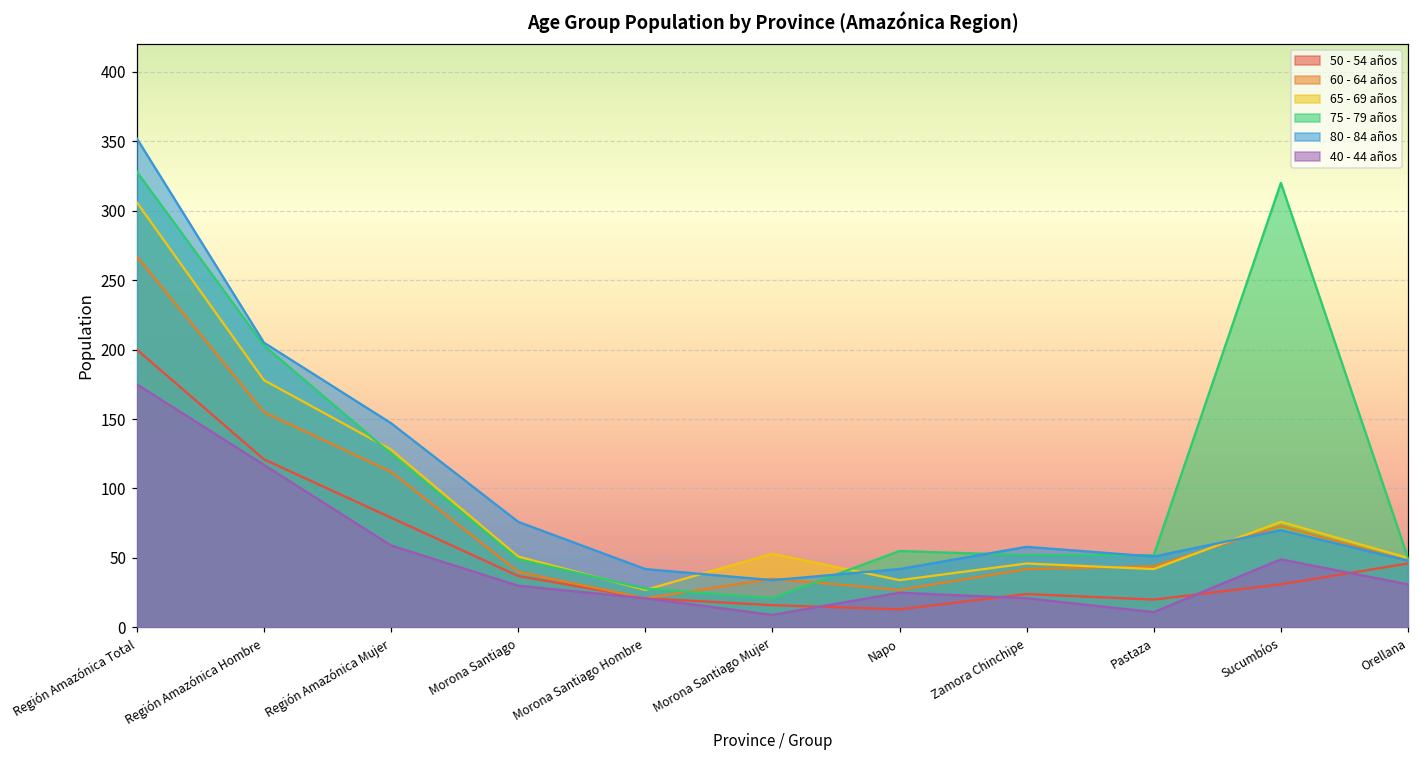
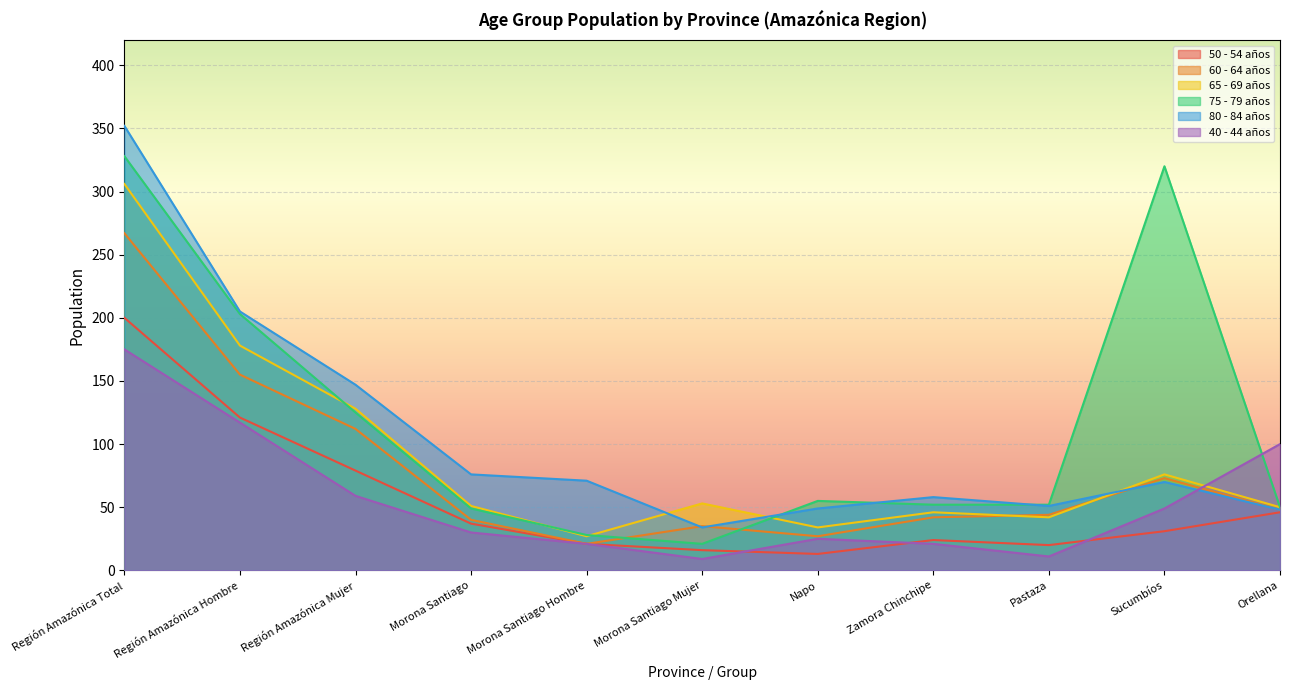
80 - 84 años, Morona Santiago Hombre: 42 -> 71
80 - 84 años, Napo: 42 -> 49
40 - 44 años, Orellana: 31 -> 100
